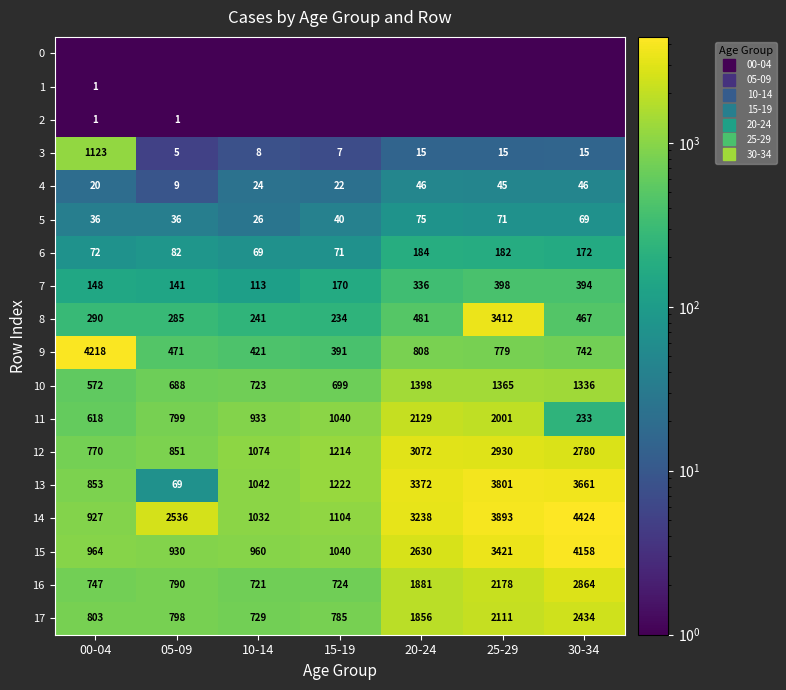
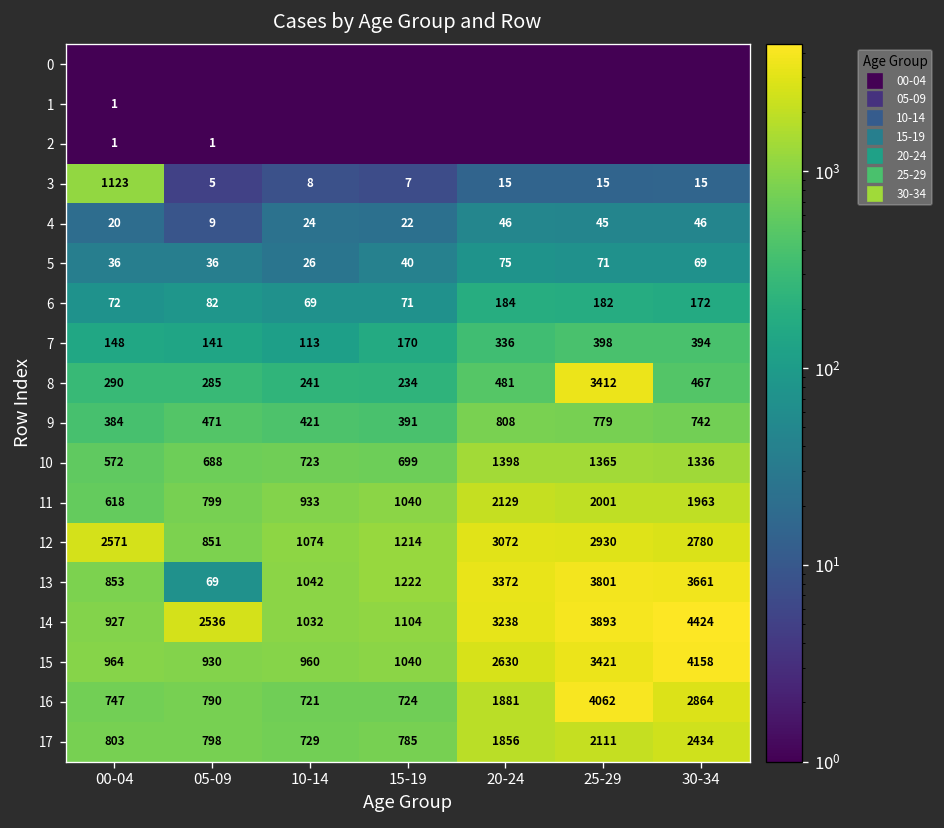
9, 00-04: 4218 -> 384
11, 30-34: 233 -> 1963
12, 00-04: 770 -> 2571
16, 25-29: 2178 -> 4062
